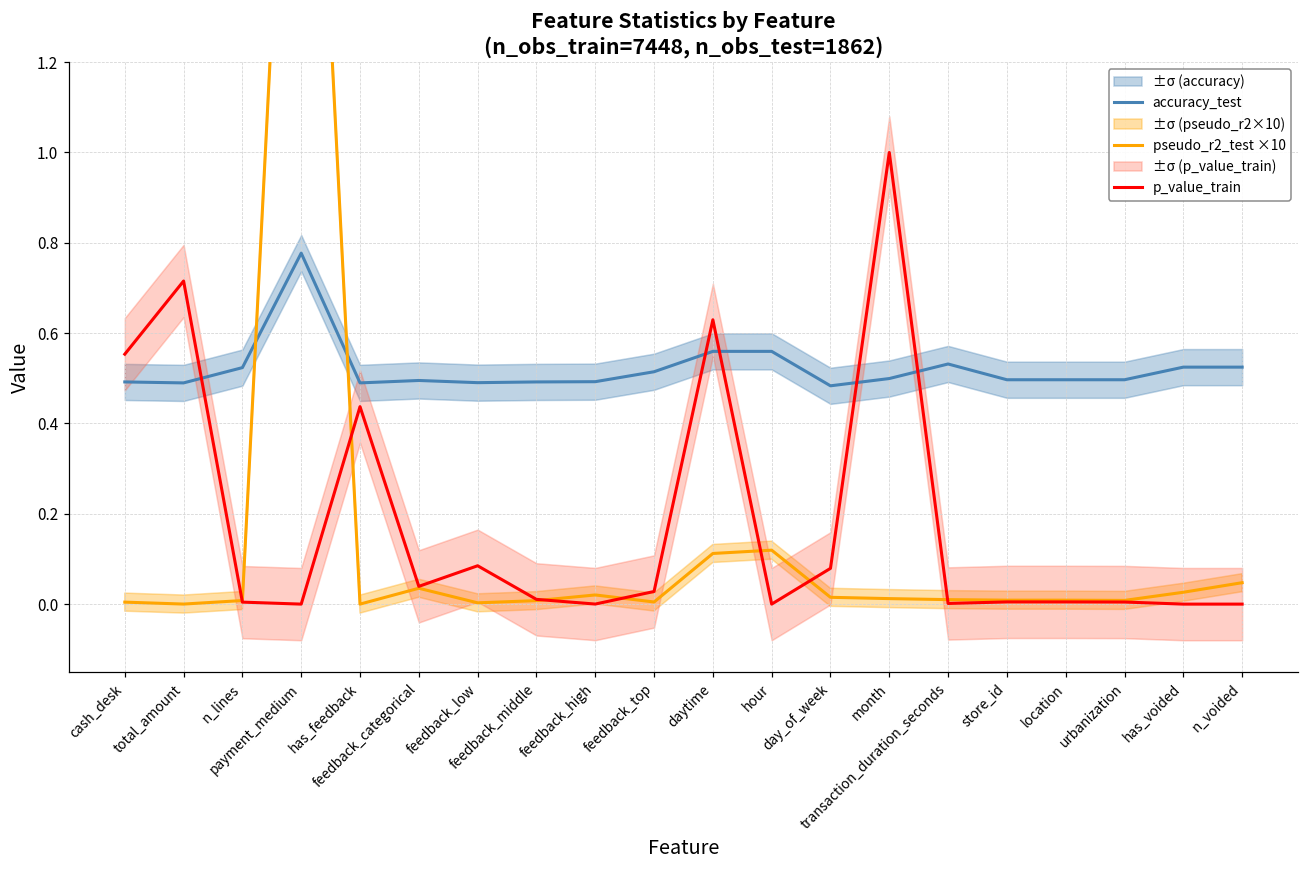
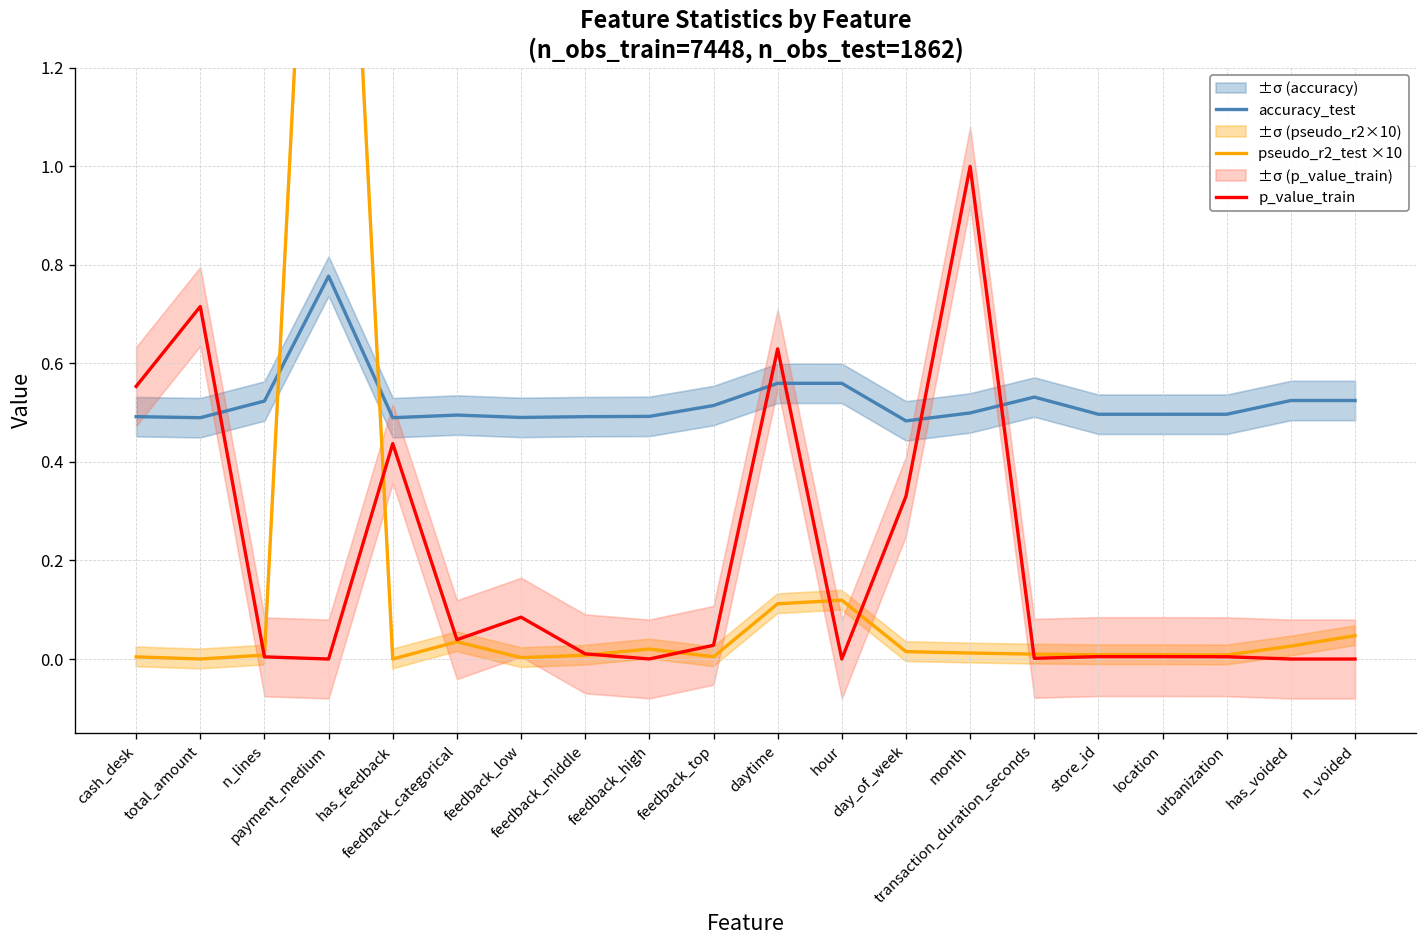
p_value_train, day_of_week: 0.08 -> 0.33
